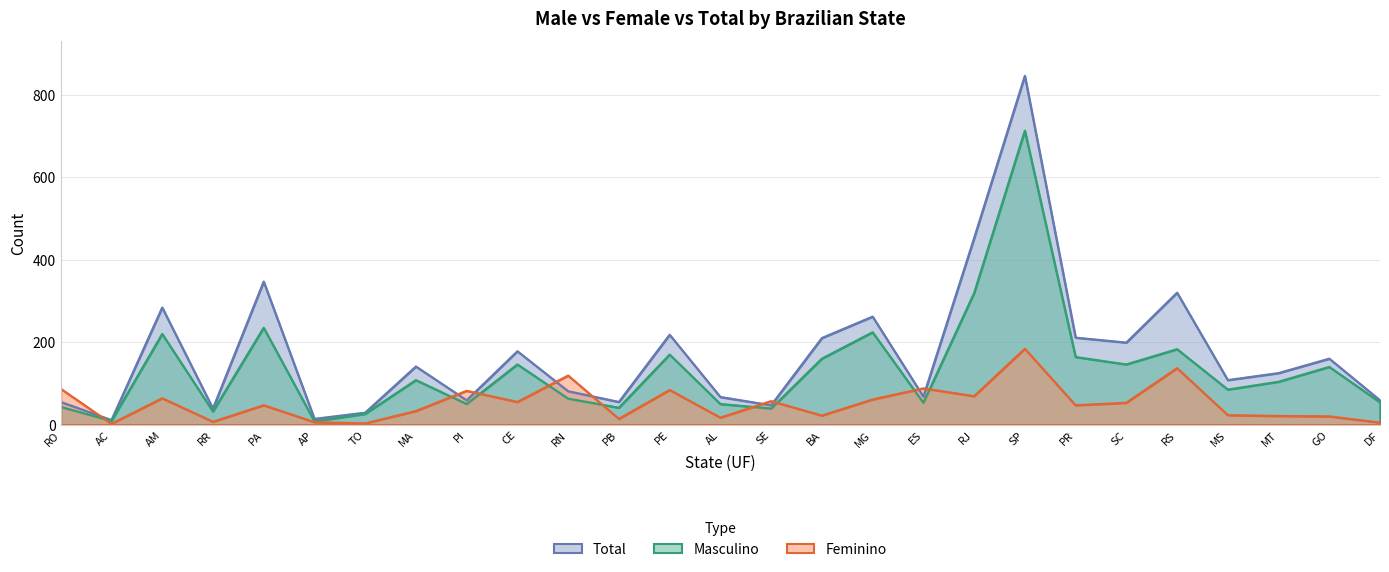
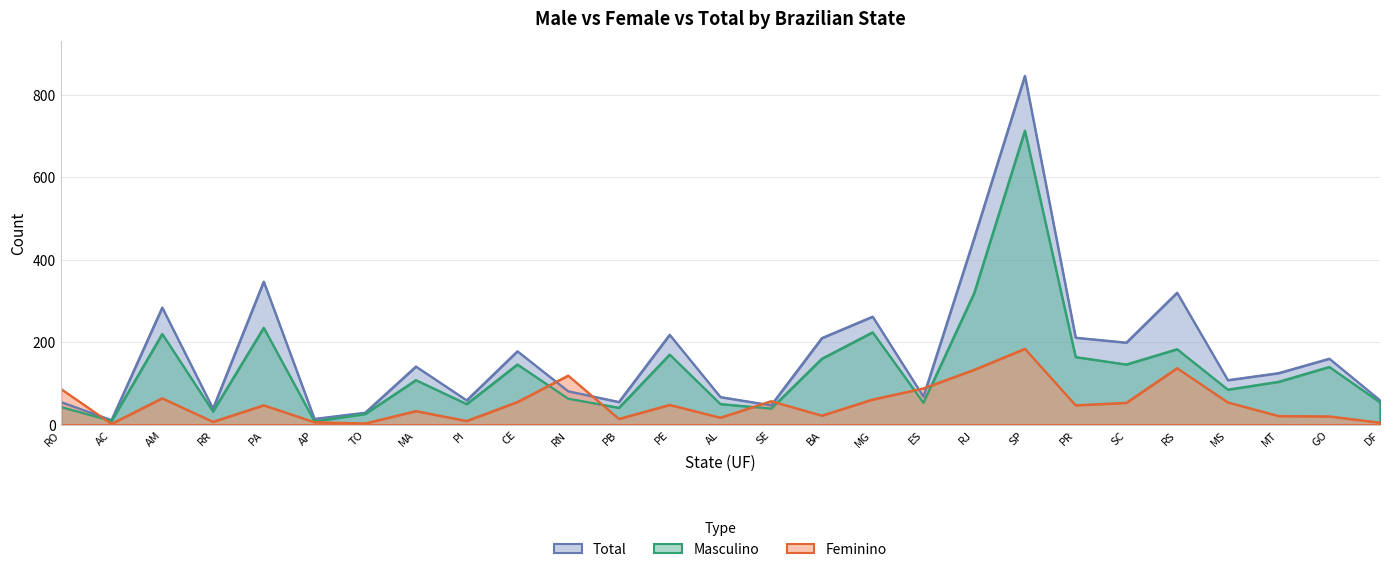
Feminino, PI: 80 -> 10
Feminino, PE: 80 -> 50
Feminino, RJ: 70 -> 130
Feminino, MS: 20 -> 50
